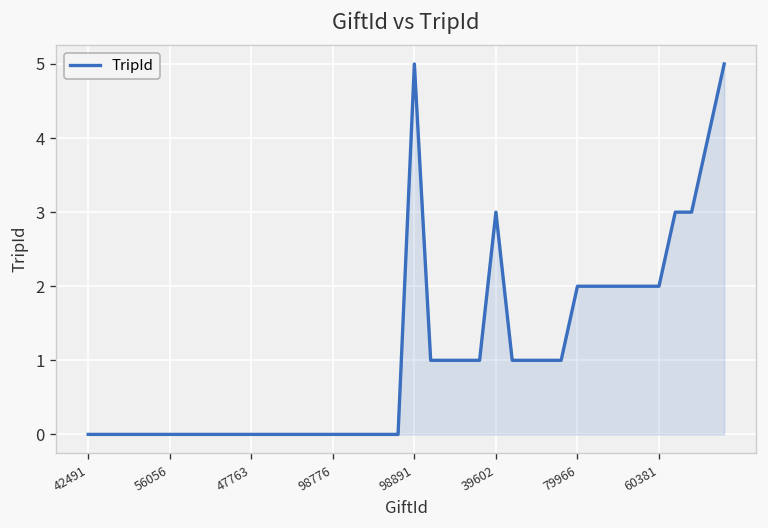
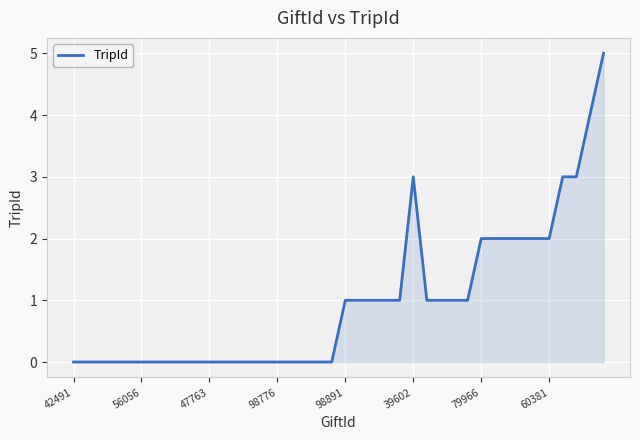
98891: 5 -> 1
